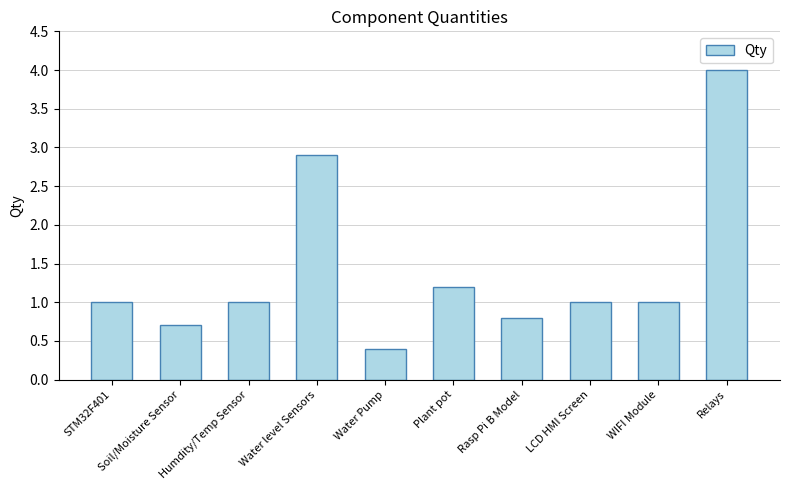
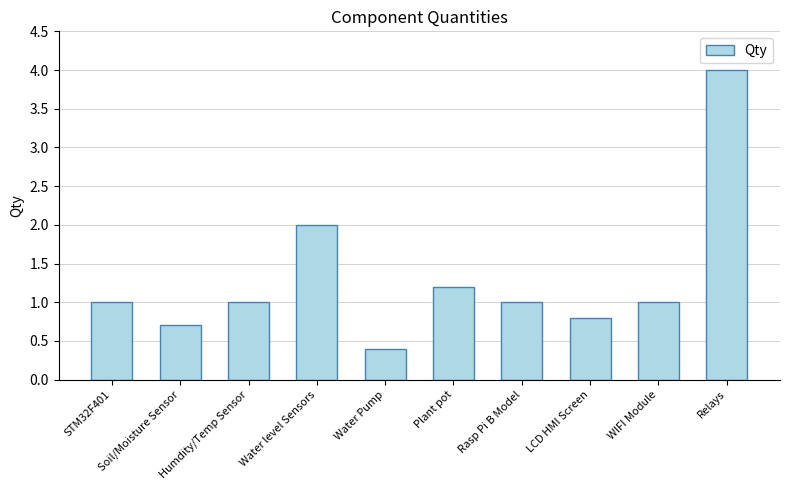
Water level Sensors: 2.9 -> 2.0
Rasp Pi B Model: 0.8 -> 1.0
LCD HMI Screen: 1.0 -> 0.8
